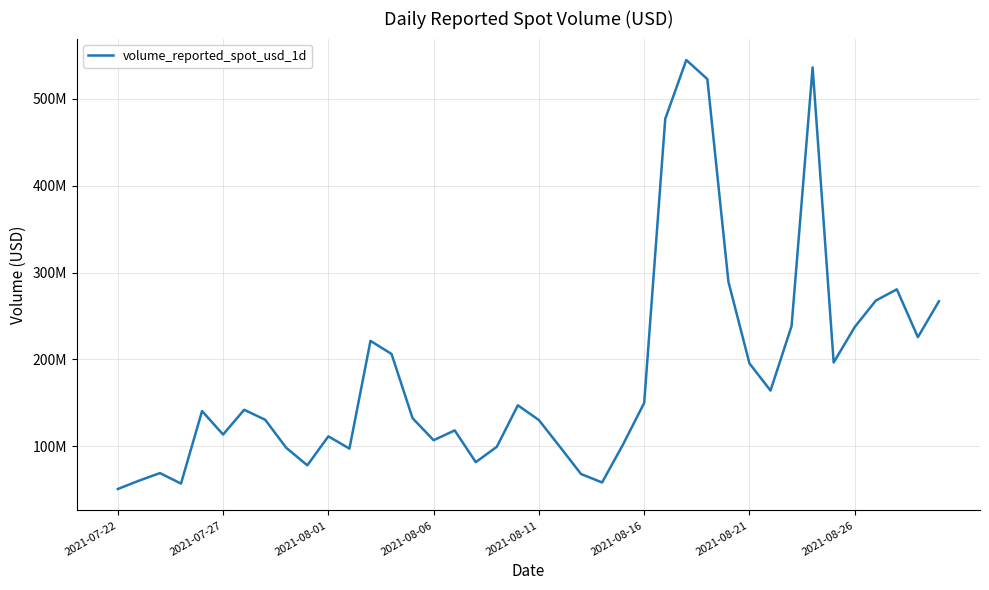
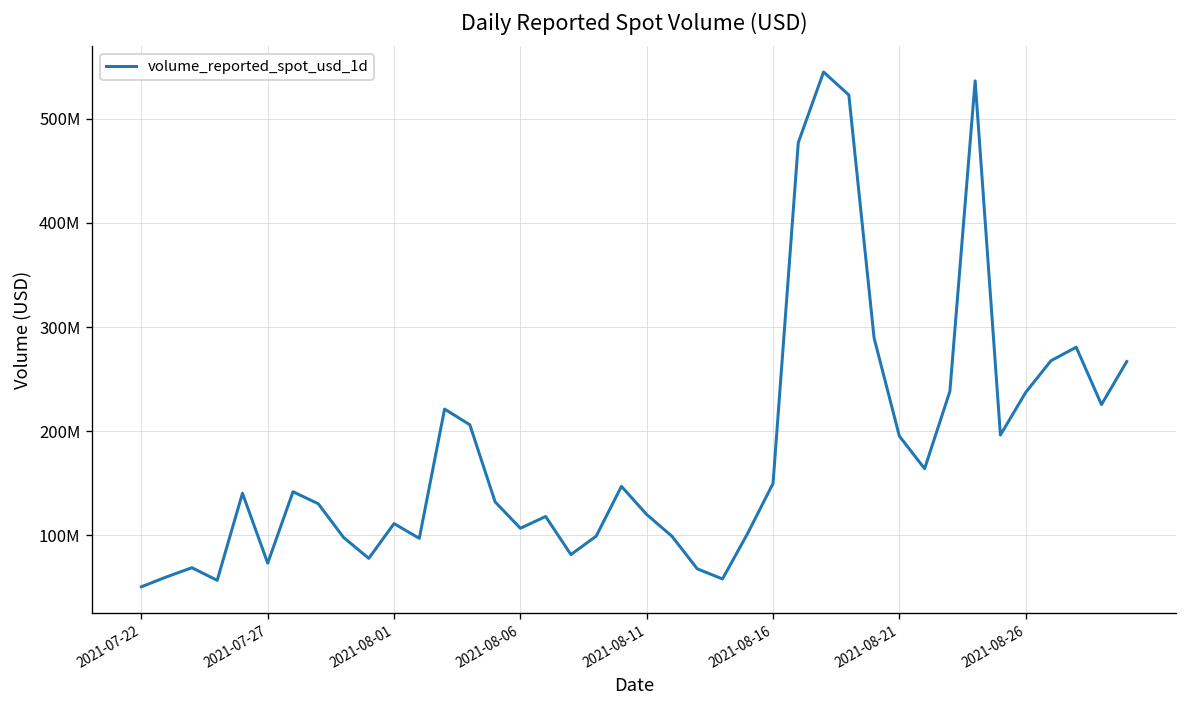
2021-07-27: 110000000 -> 70000000
2021-08-11: 130000000 -> 120000000
